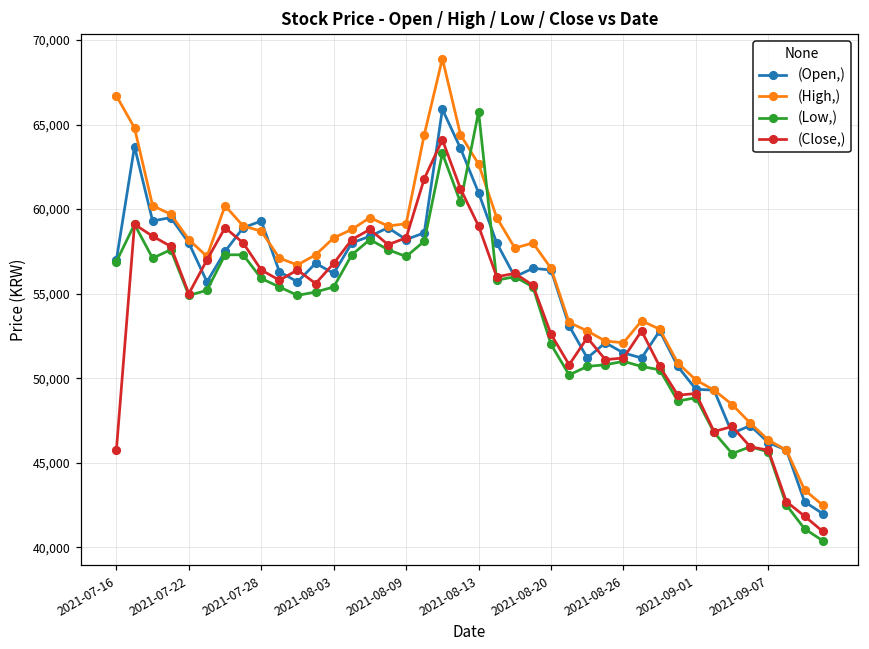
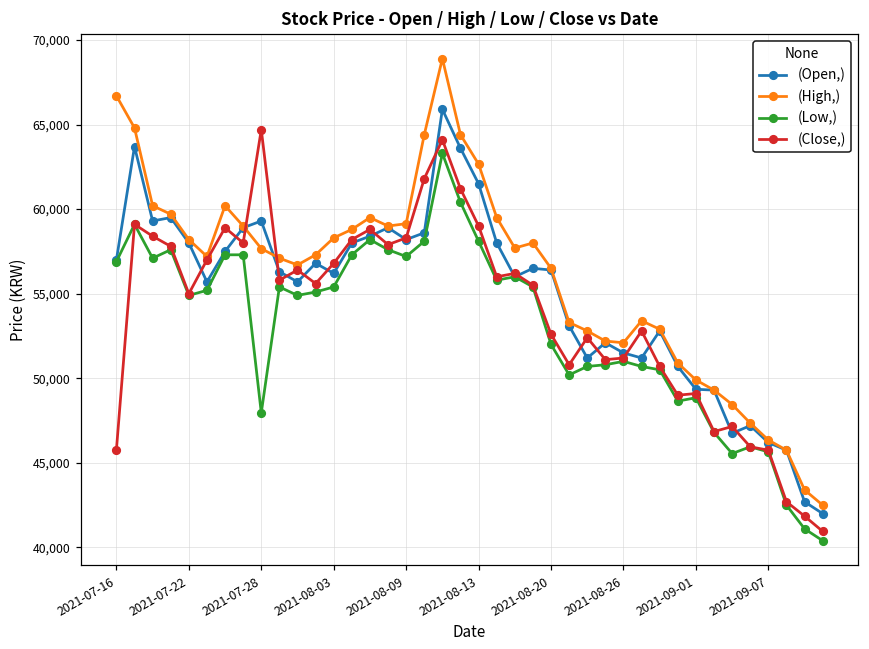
(High,), 2021-07-28: 58,700 -> 57,700
(Low,), 2021-07-28: 55,900 -> 48,000
(Close,), 2021-07-28: 56,400 -> 64,700
(Open,), 2021-08-13: 61,000 -> 61,500
(Low,), 2021-08-13: 65,800 -> 58,100
